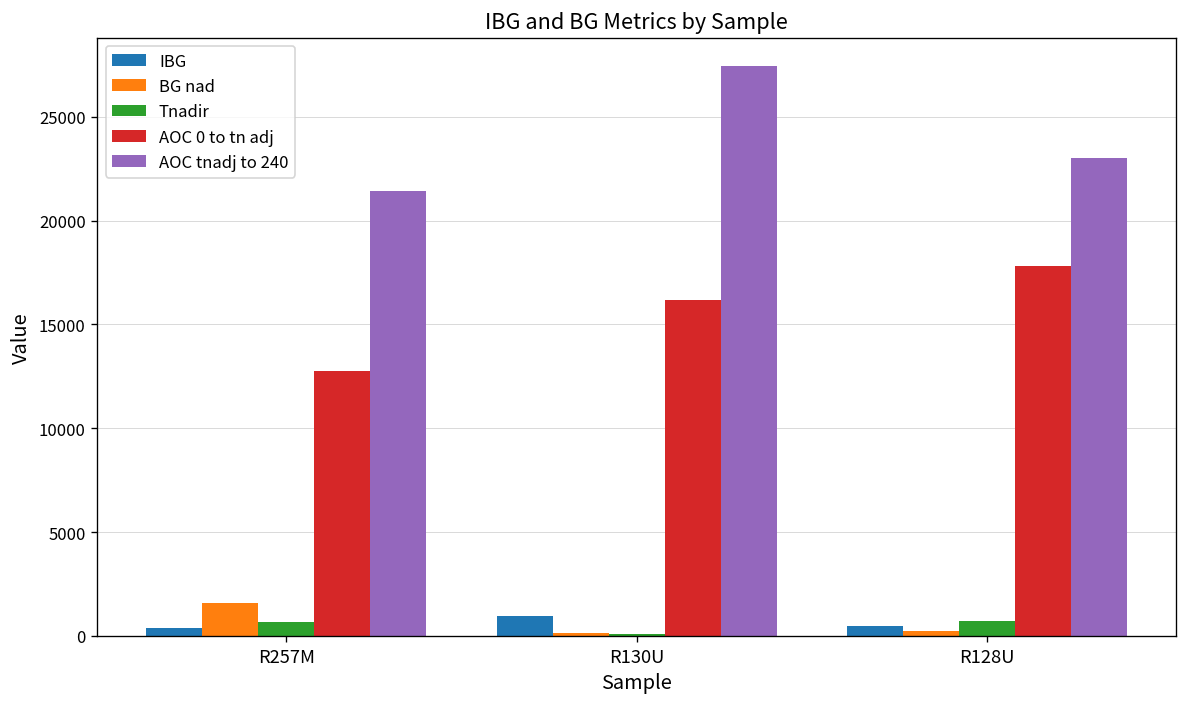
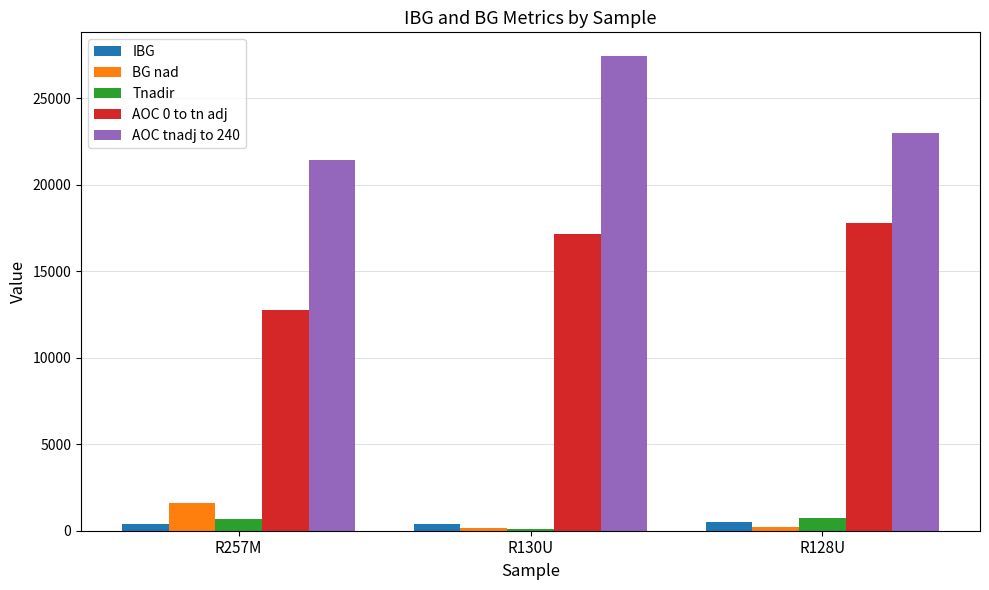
IBG, R130U: 1000 -> 400
AOC 0 to tn adj, R130U: 16200 -> 17200
